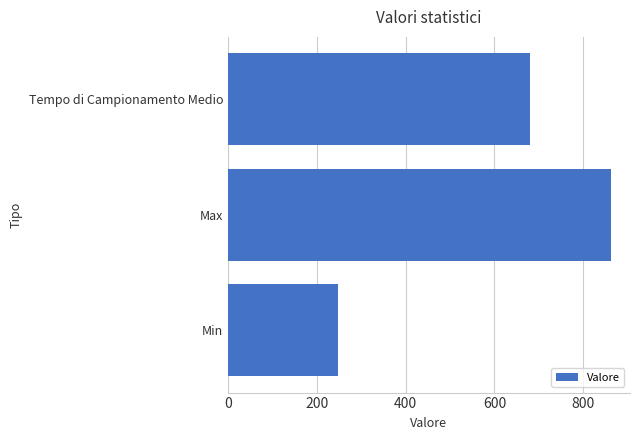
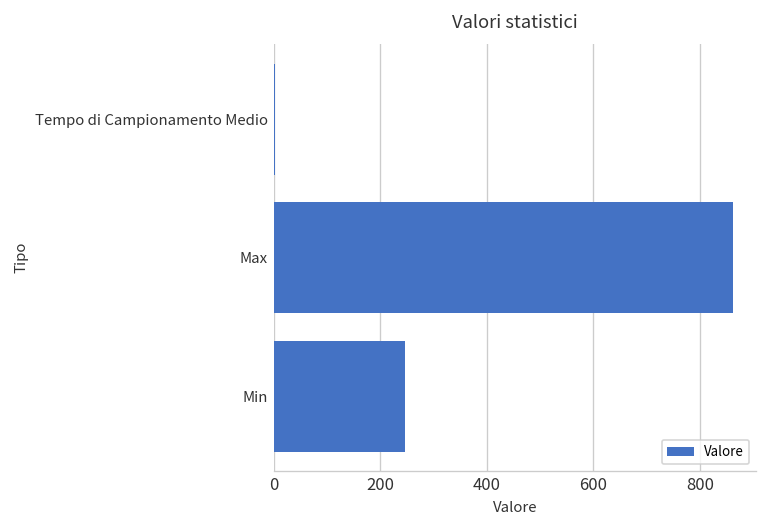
Tempo di Campionamento Medio: 680 -> 0
